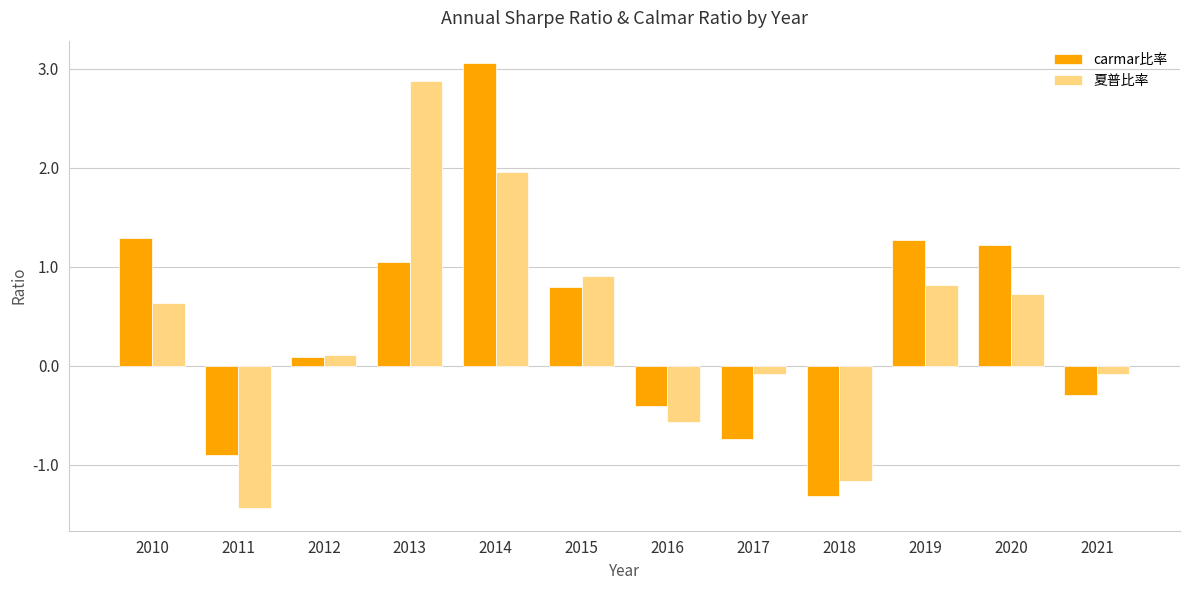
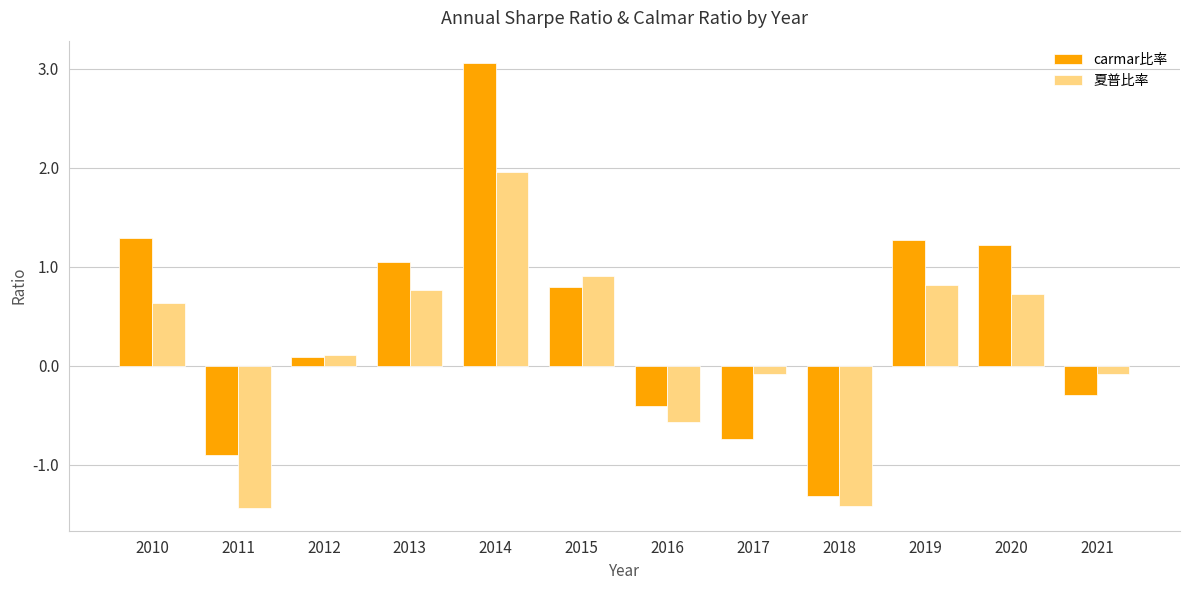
夏普比率, 2013: 2.9 -> 0.8
夏普比率, 2018: -1.2 -> -1.4
